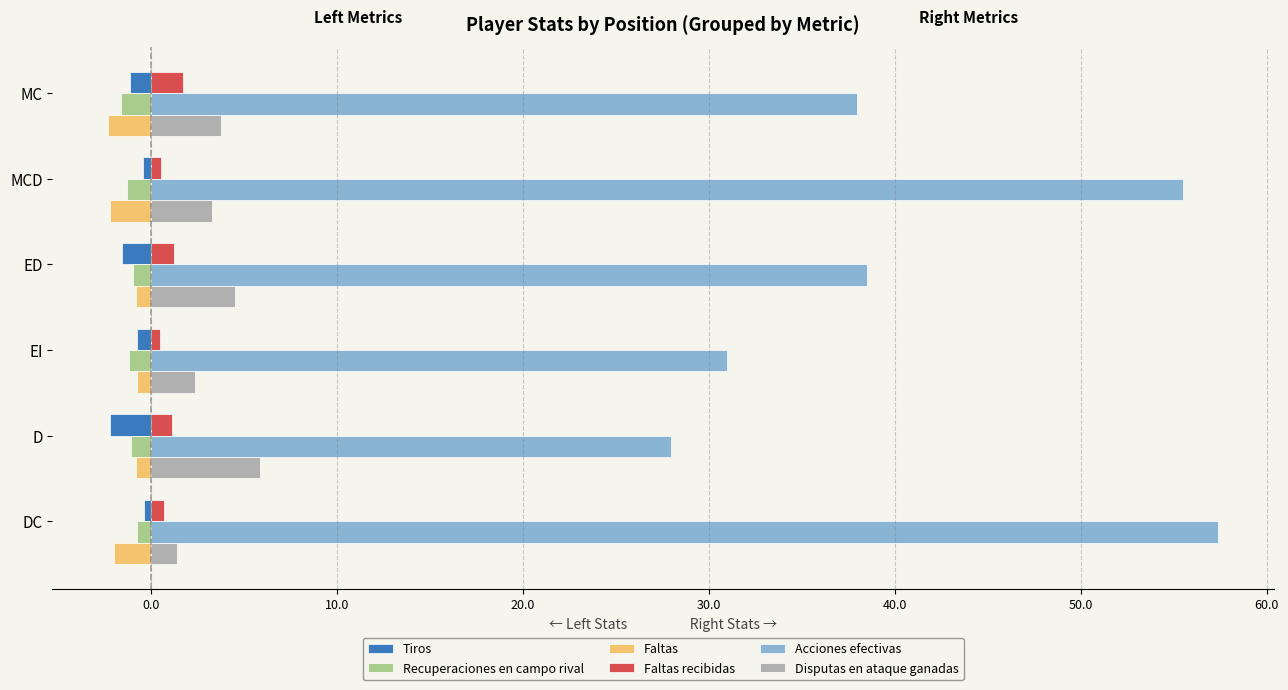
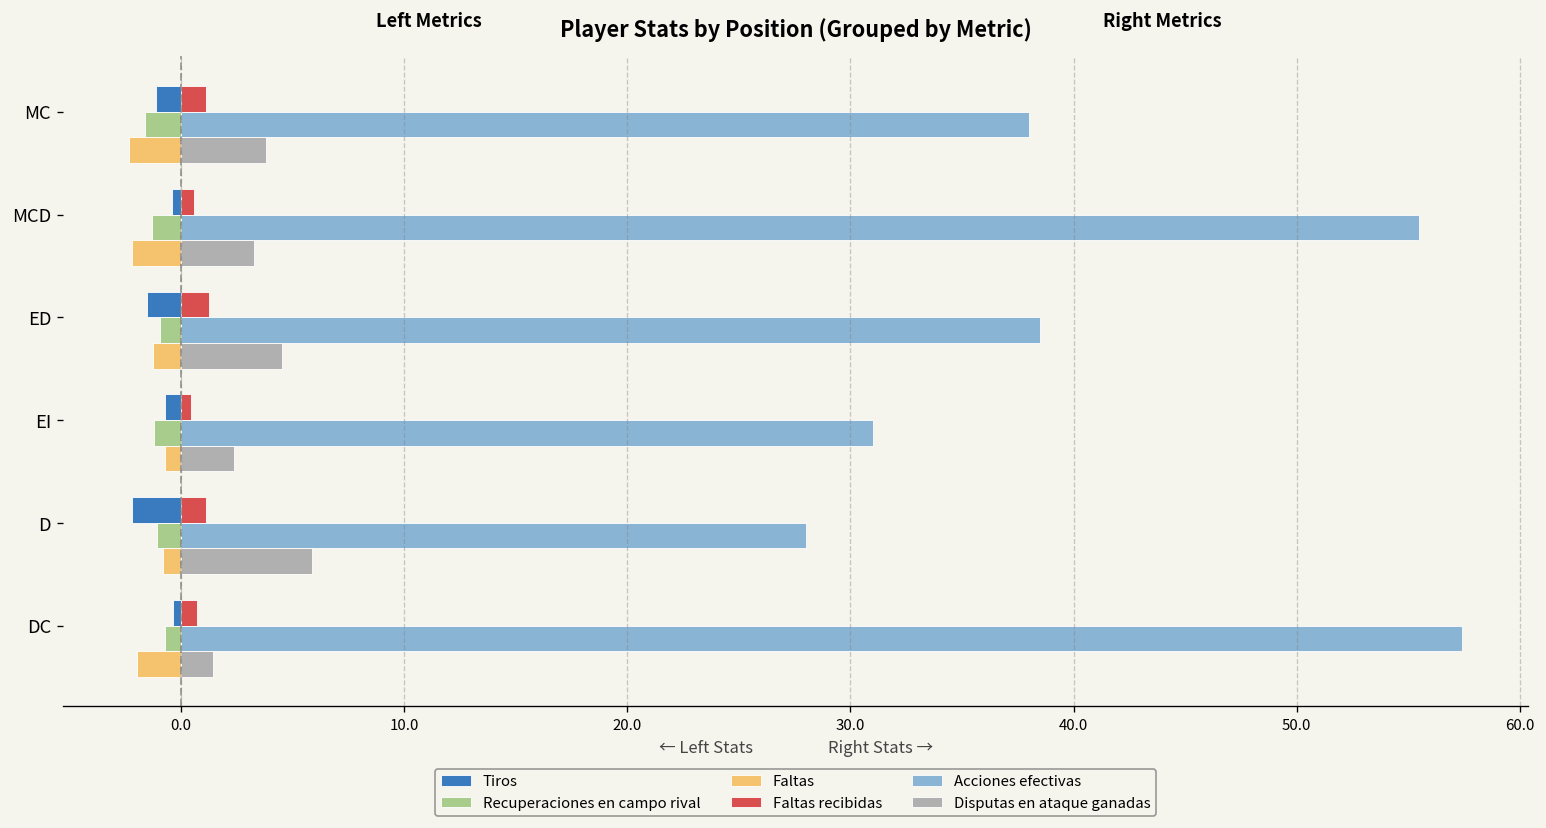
Faltas recibidas, MC: 1.7 -> 1.1
Faltas, ED: -0.8 -> -1.2
